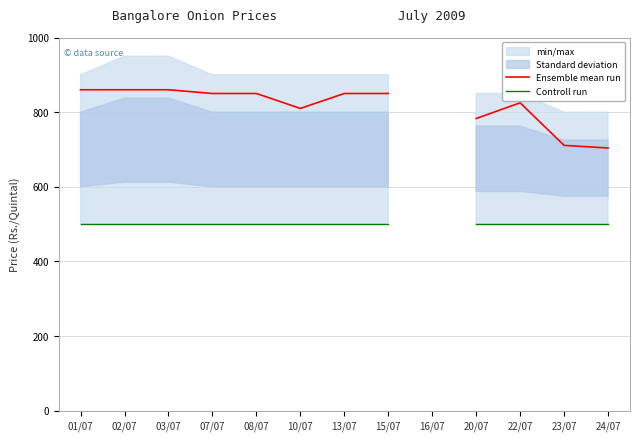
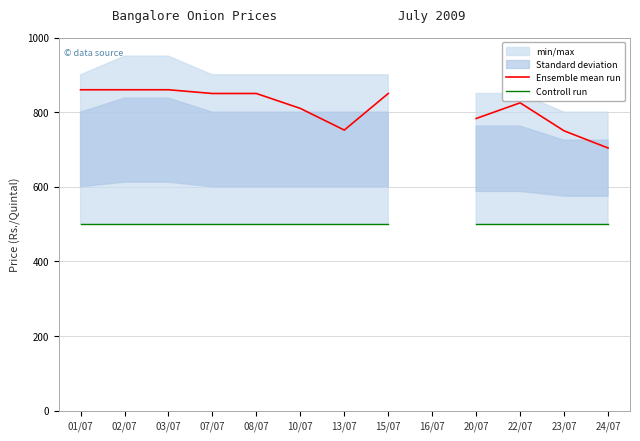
Ensemble mean run, 13/07: 850 -> 750
Ensemble mean run, 23/07: 710 -> 750
